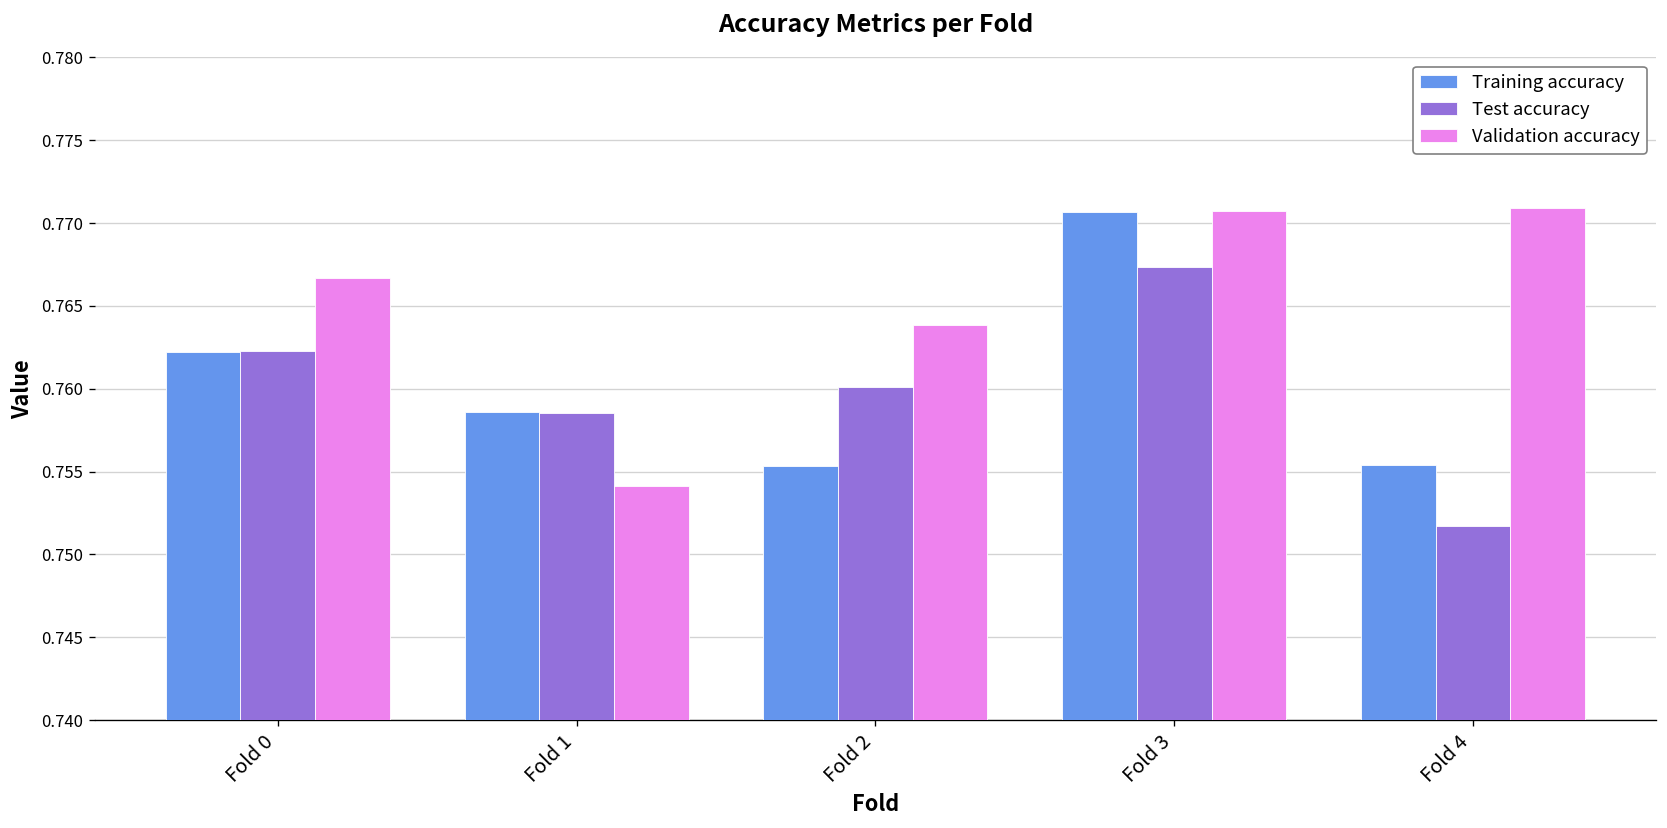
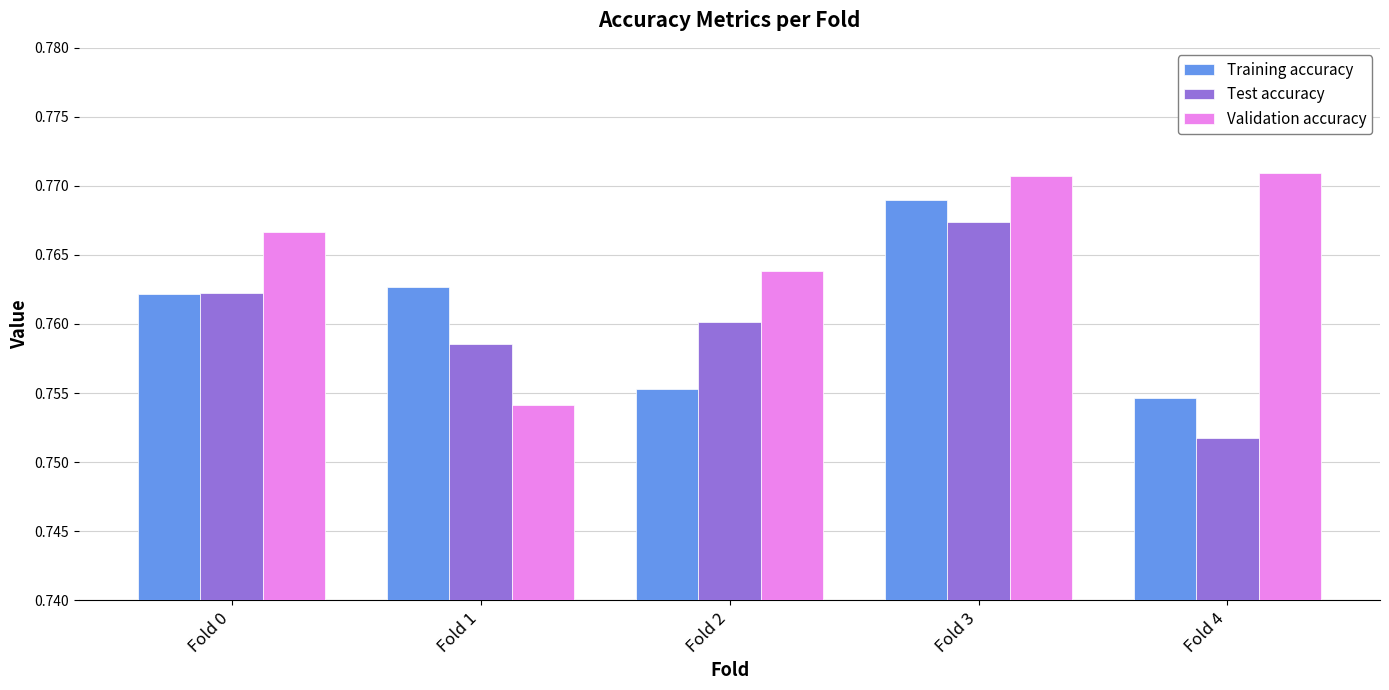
Training accuracy, Fold 1: 0.7586 -> 0.7627
Training accuracy, Fold 3: 0.7706 -> 0.7689
Training accuracy, Fold 4: 0.7554 -> 0.7546
